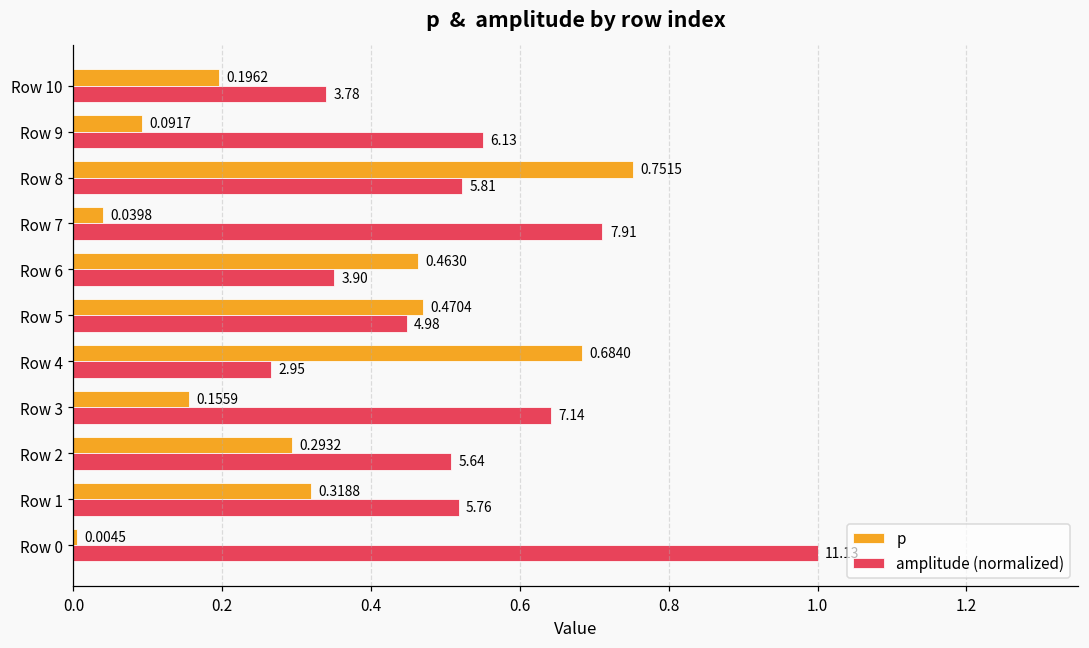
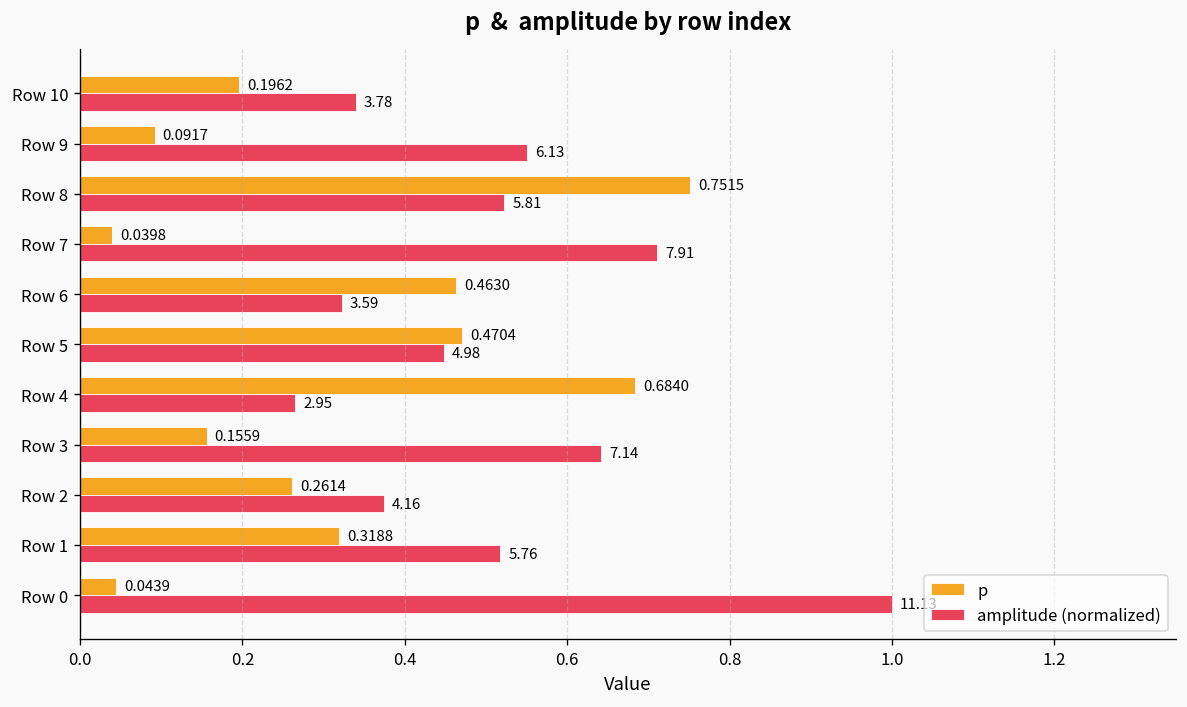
amplitude (normalized), Row 6: 3.90 -> 3.59
p, Row 2: 0.2932 -> 0.2614
amplitude (normalized), Row 2: 5.64 -> 4.16
p, Row 0: 0.0045 -> 0.0439
